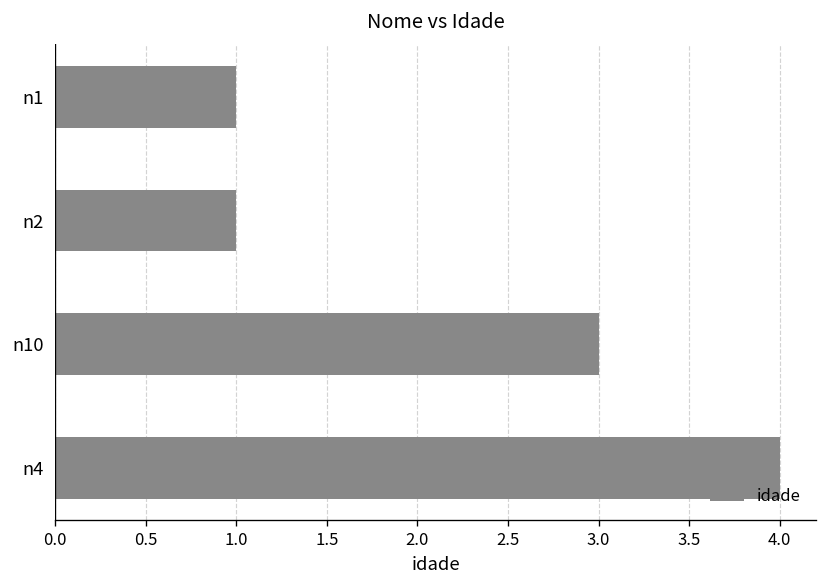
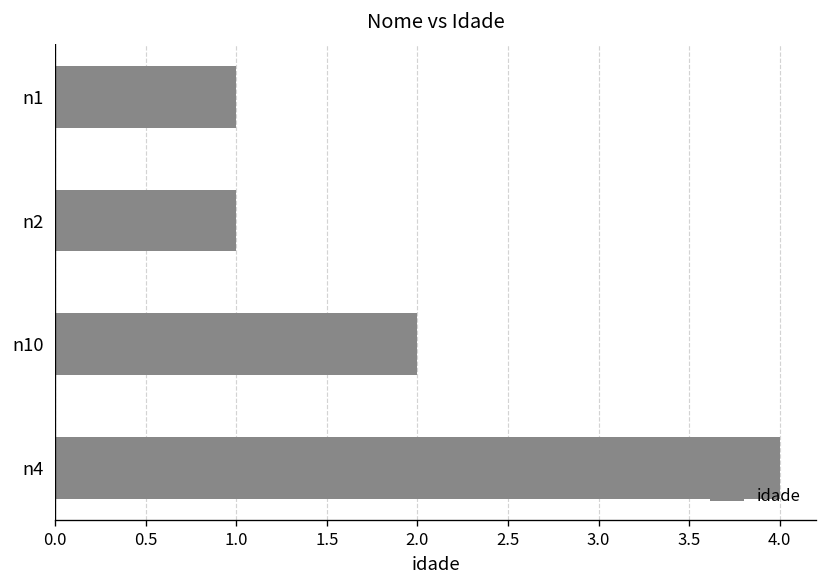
n10: 3 -> 2
